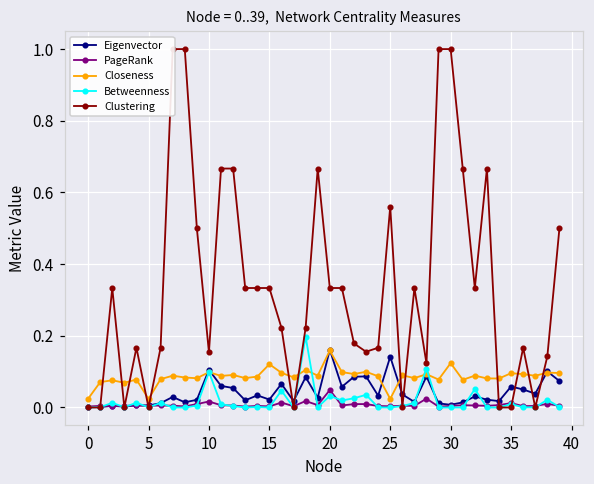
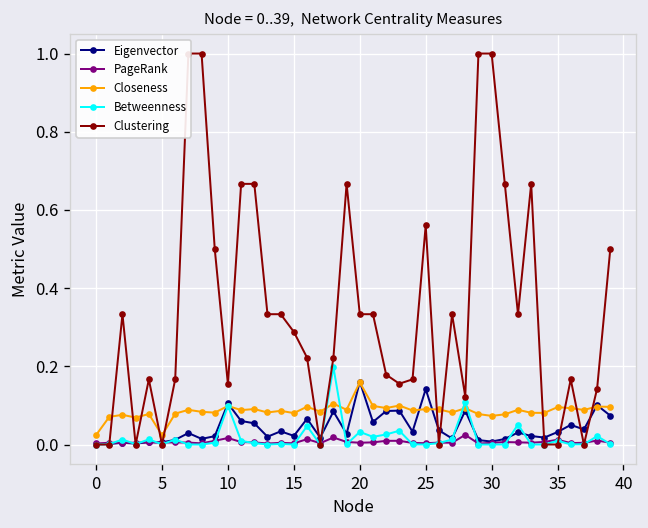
Closeness, 15: 0.12 -> 0.08
Clustering, 15: 0.33 -> 0.29
PageRank, 20: 0.05 -> 0.00
Closeness, 25: 0.02 -> 0.09
Closeness, 30: 0.12 -> 0.07
Eigenvector, 35: 0.06 -> 0.03
